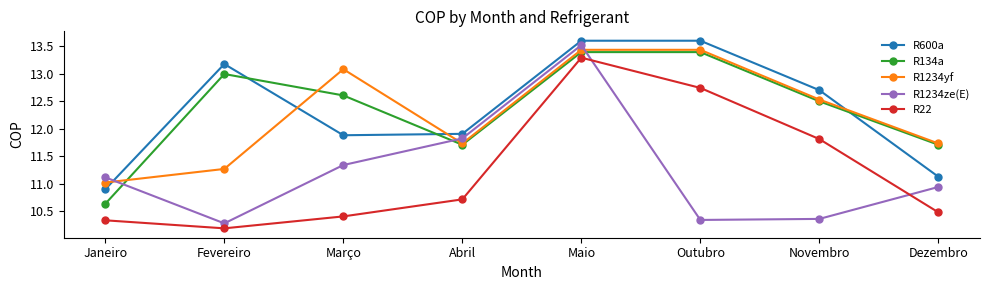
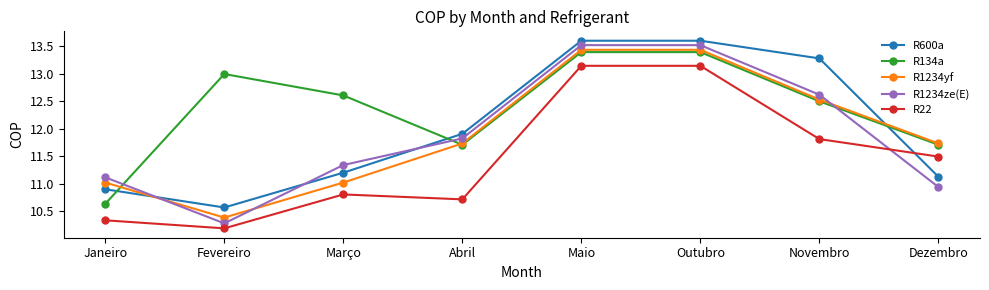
R600a, Fevereiro: 13.2 -> 10.6
R1234yf, Fevereiro: 11.3 -> 10.4
R600a, Março: 11.9 -> 11.2
R1234yf, Março: 13.1 -> 11.0
R22, Março: 10.4 -> 10.8
R22, Maio: 13.3 -> 13.1
R1234ze(E), Outubro: 10.3 -> 13.5
R22, Outubro: 12.7 -> 13.1
R600a, Novembro: 12.7 -> 13.3
R1234ze(E), Novembro: 10.4 -> 12.6
R22, Dezembro: 10.5 -> 11.5
